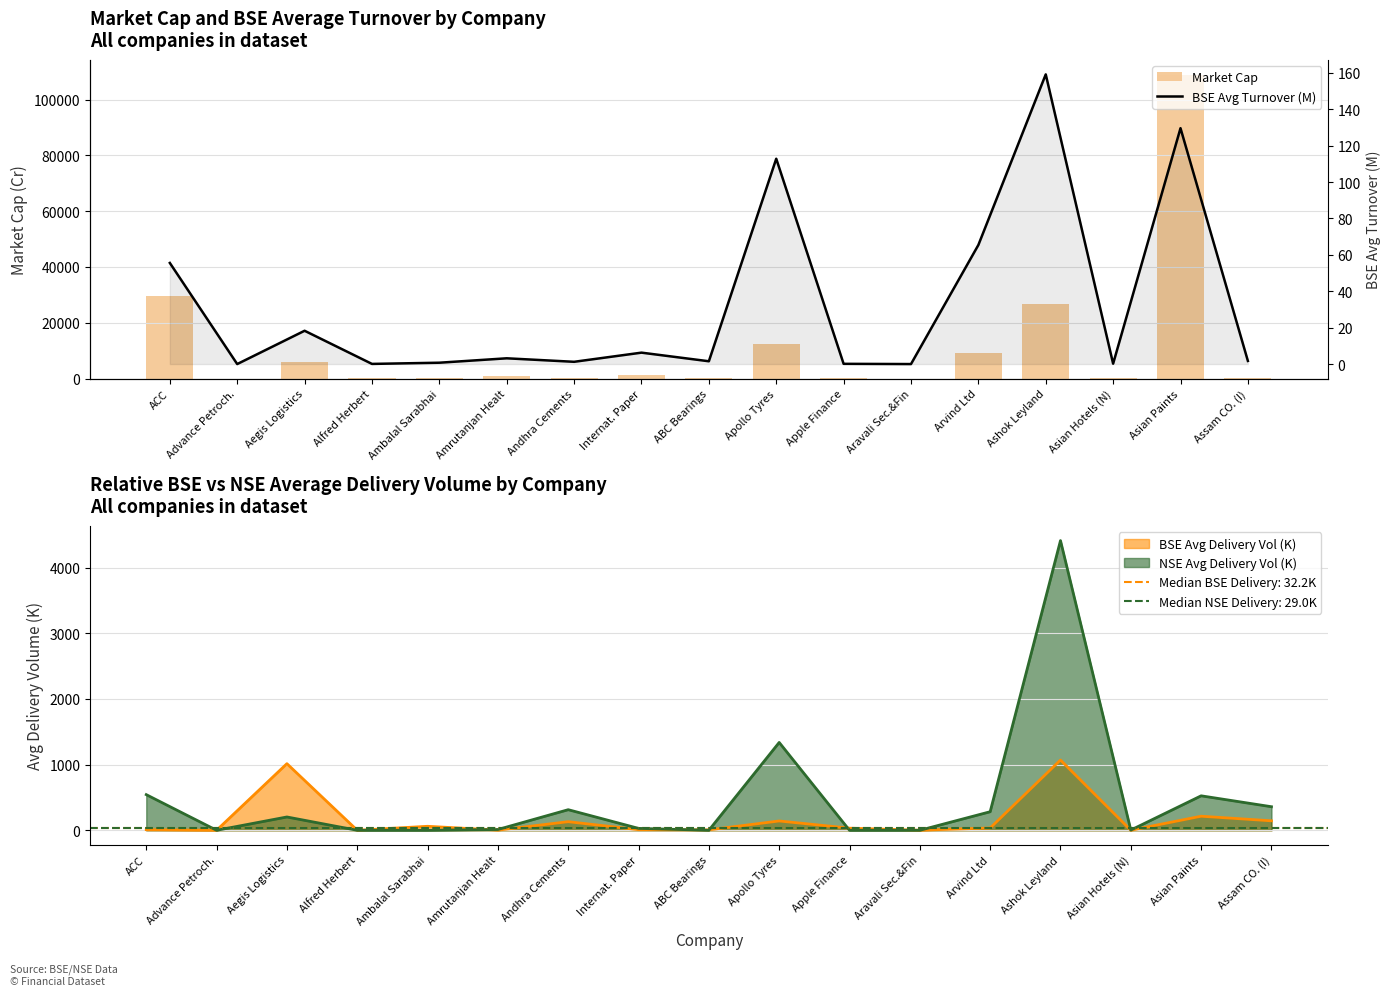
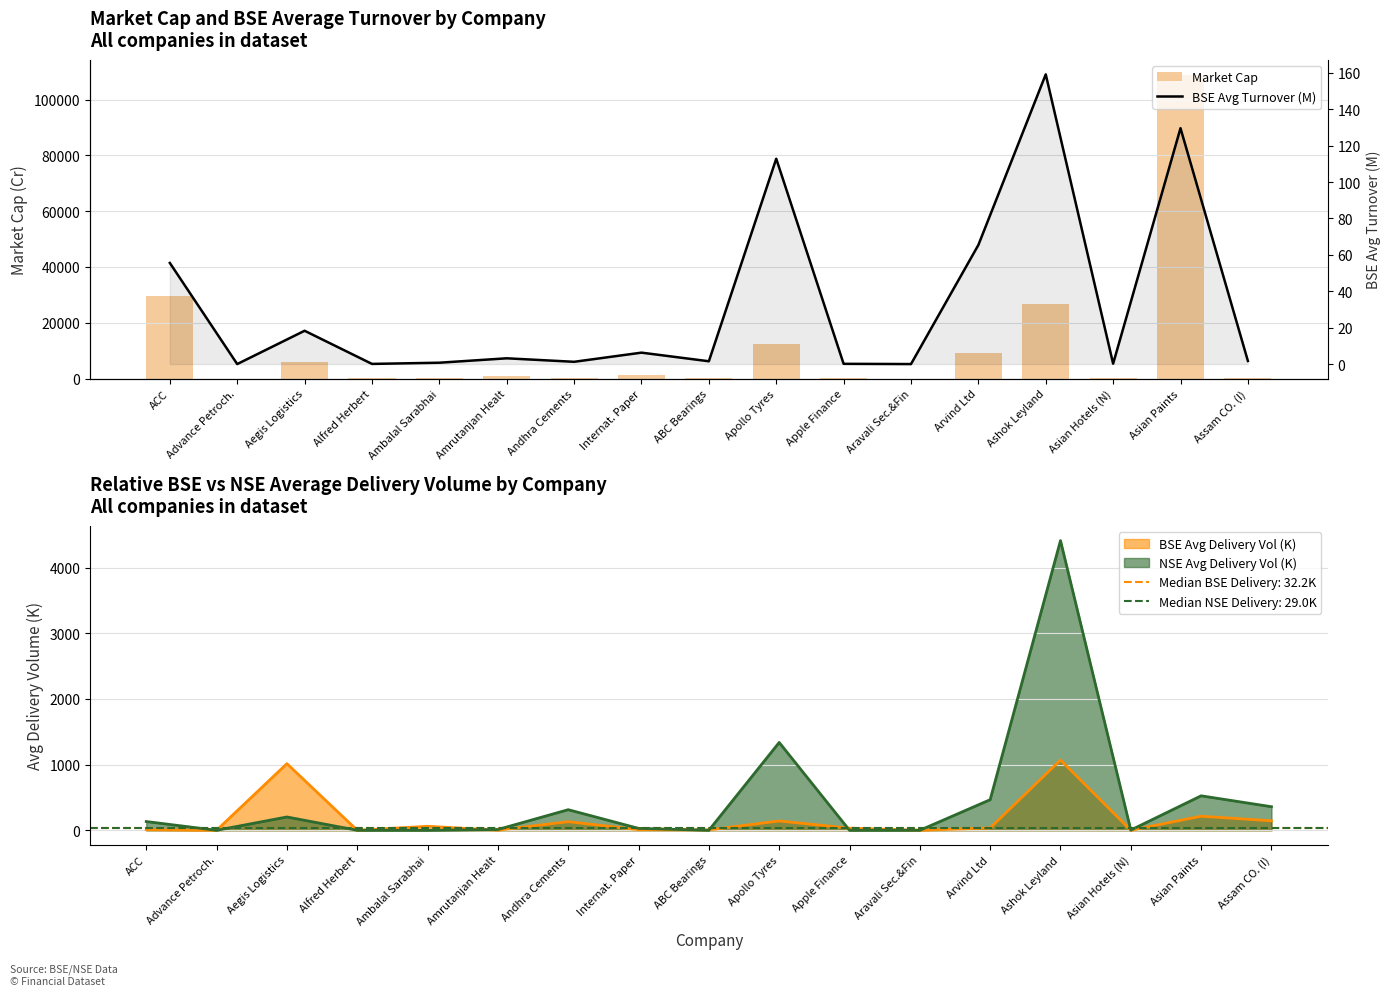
Relative BSE vs NSE Average Delivery Volume by Company All companies in dataset, NSE Avg Delivery Vol (K), ACC: 500 -> 100
Relative BSE vs NSE Average Delivery Volume by Company All companies in dataset, NSE Avg Delivery Vol (K), Arvind Ltd: 300 -> 500
